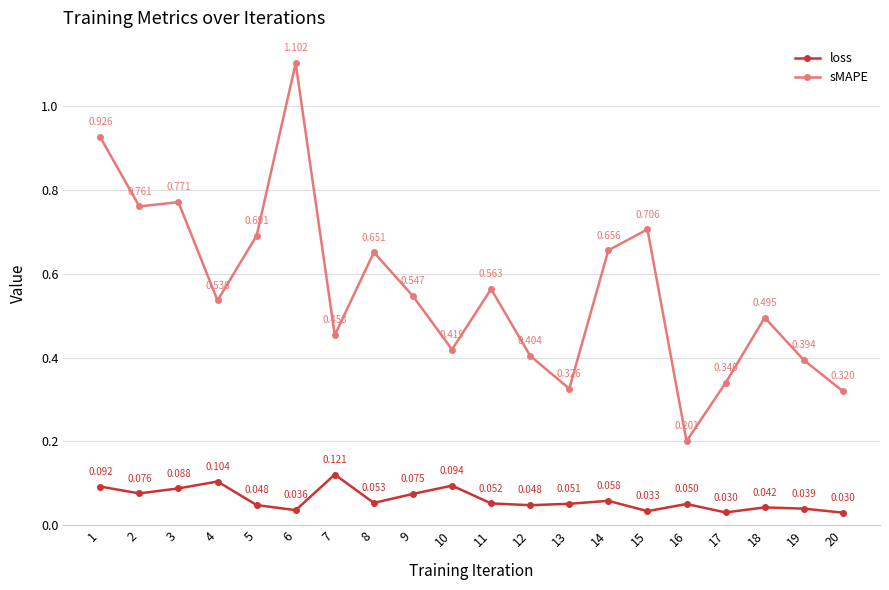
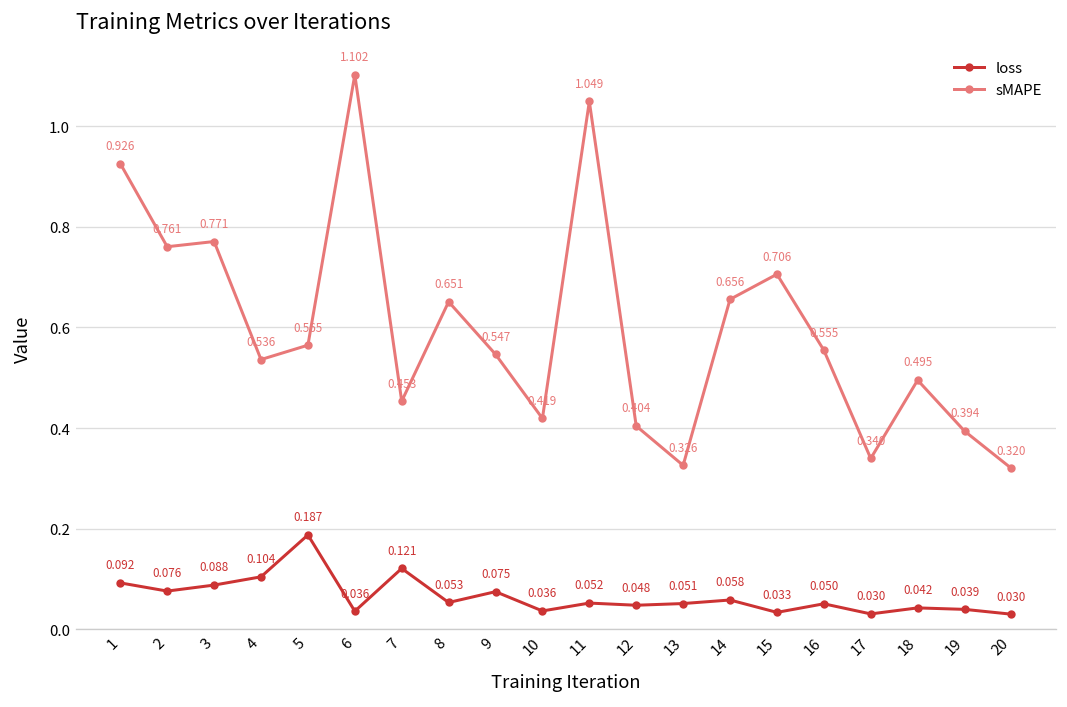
loss, 5: 0.048 -> 0.187
sMAPE, 5: 0.691 -> 0.565
loss, 10: 0.094 -> 0.036
sMAPE, 11: 0.563 -> 1.049
sMAPE, 16: 0.201 -> 0.555
